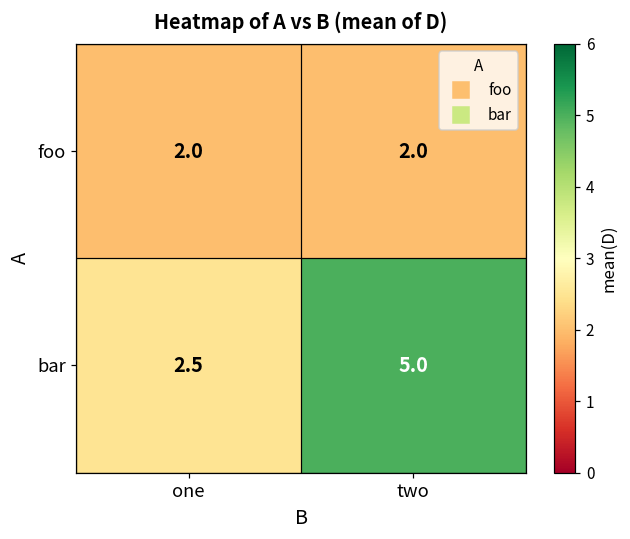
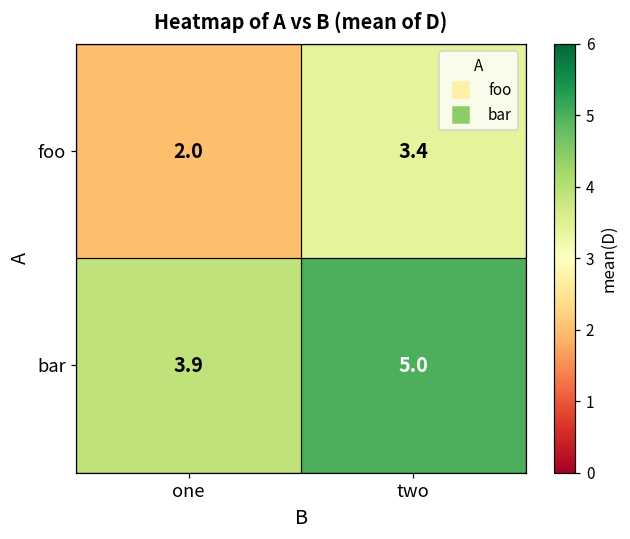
foo, two: 2.0 -> 3.4
bar, one: 2.5 -> 3.9
